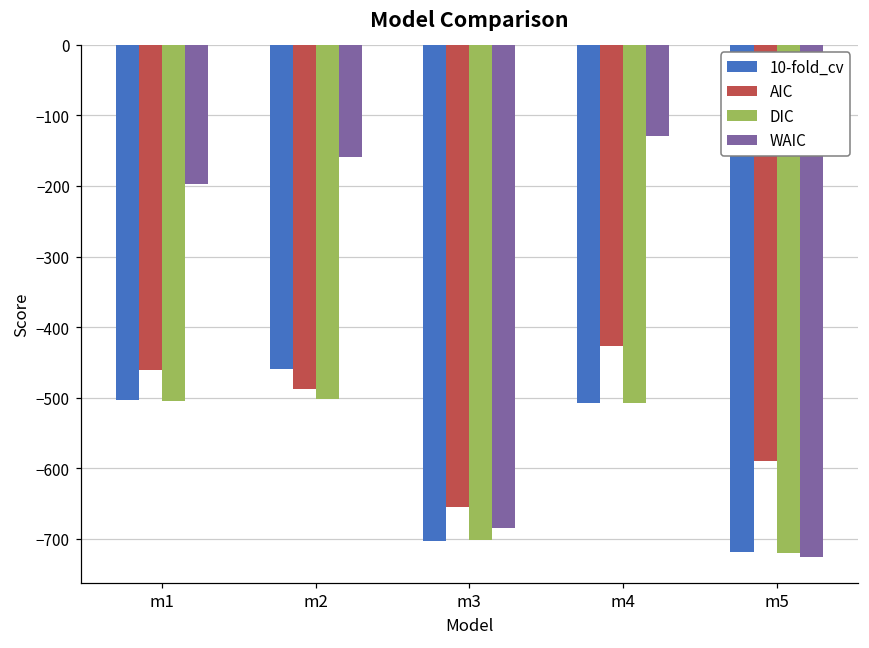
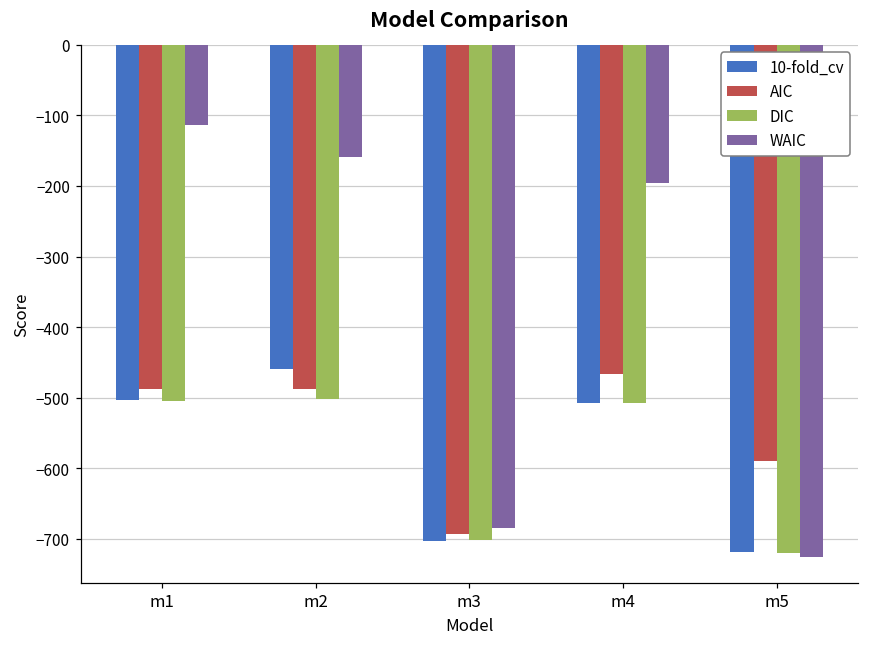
AIC, m1: -460 -> -490
WAIC, m1: -200 -> -110
AIC, m3: -650 -> -690
AIC, m4: -430 -> -470
WAIC, m4: -130 -> -200
